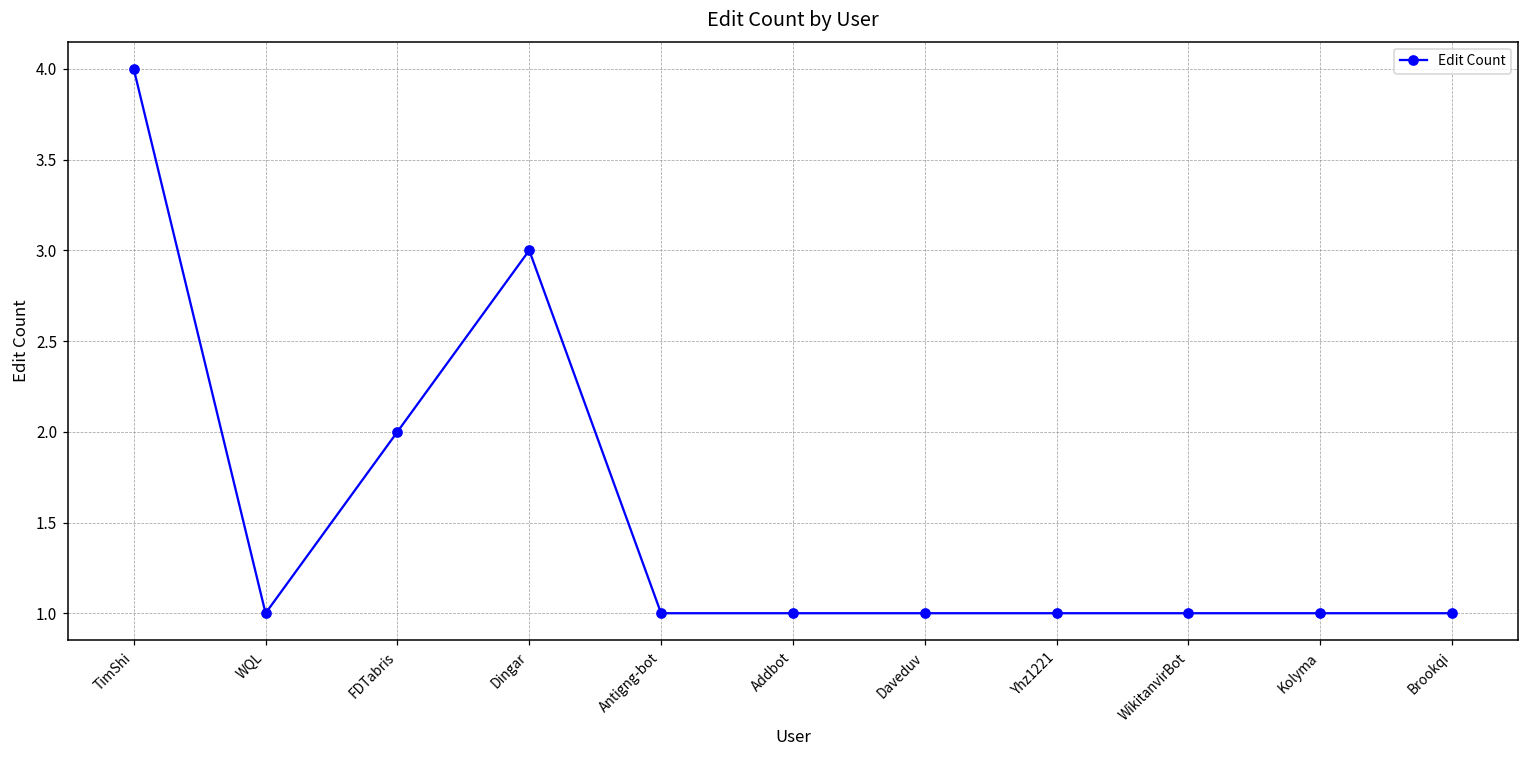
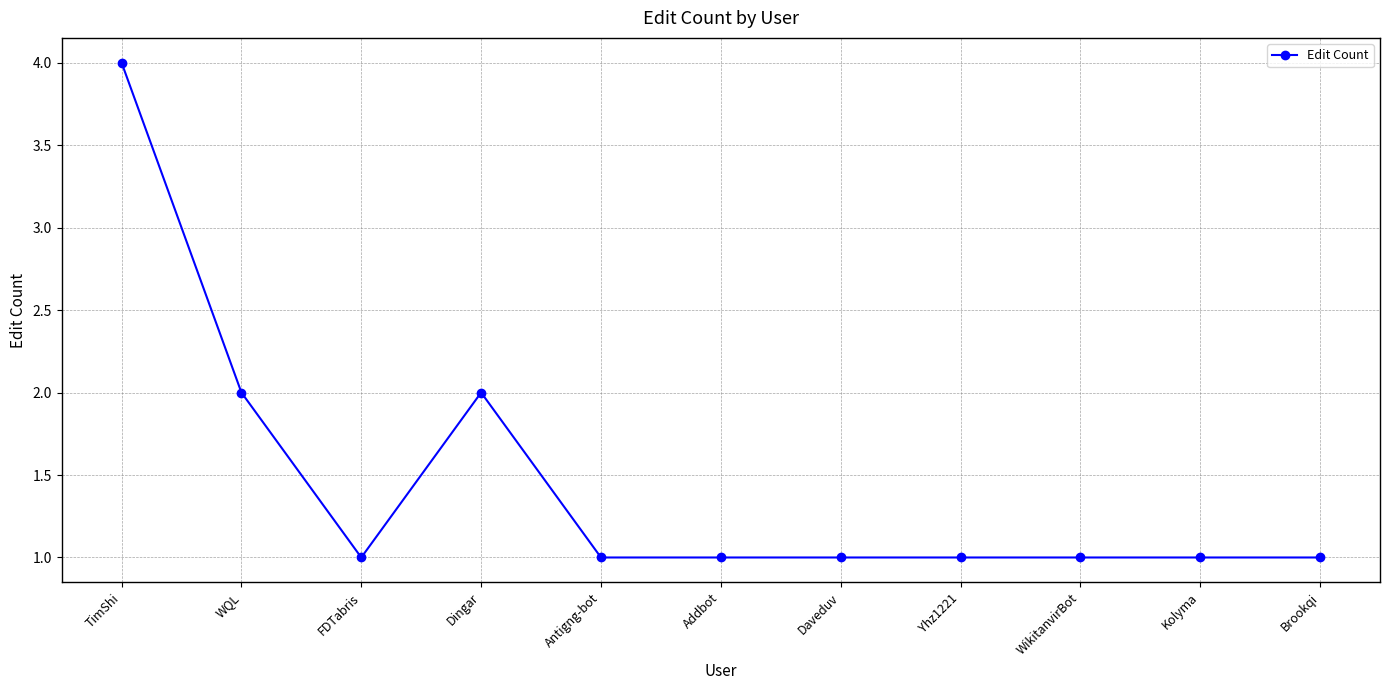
WQL: 1 -> 2
FDTabris: 2 -> 1
Dingar: 3 -> 2
